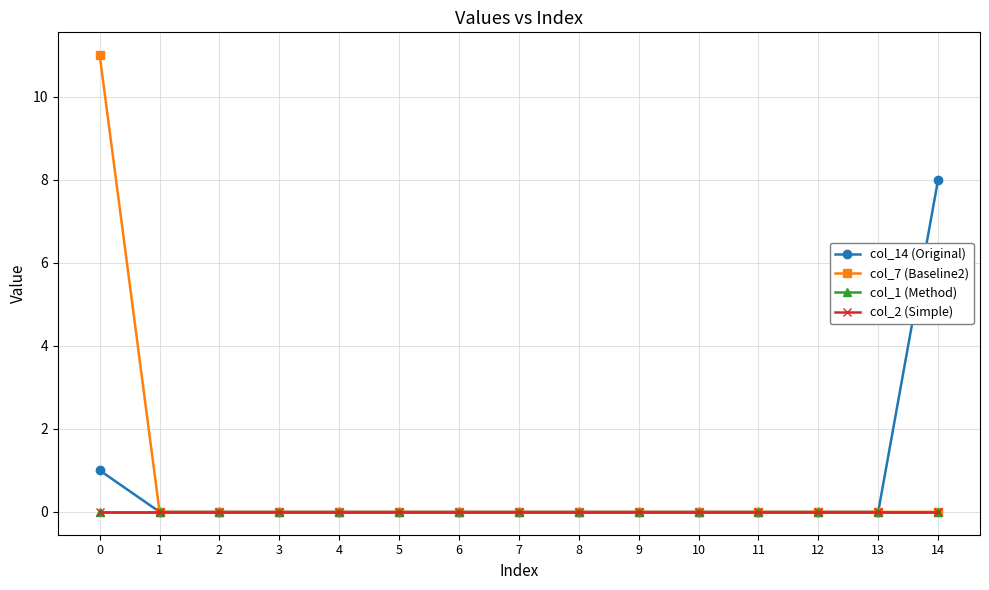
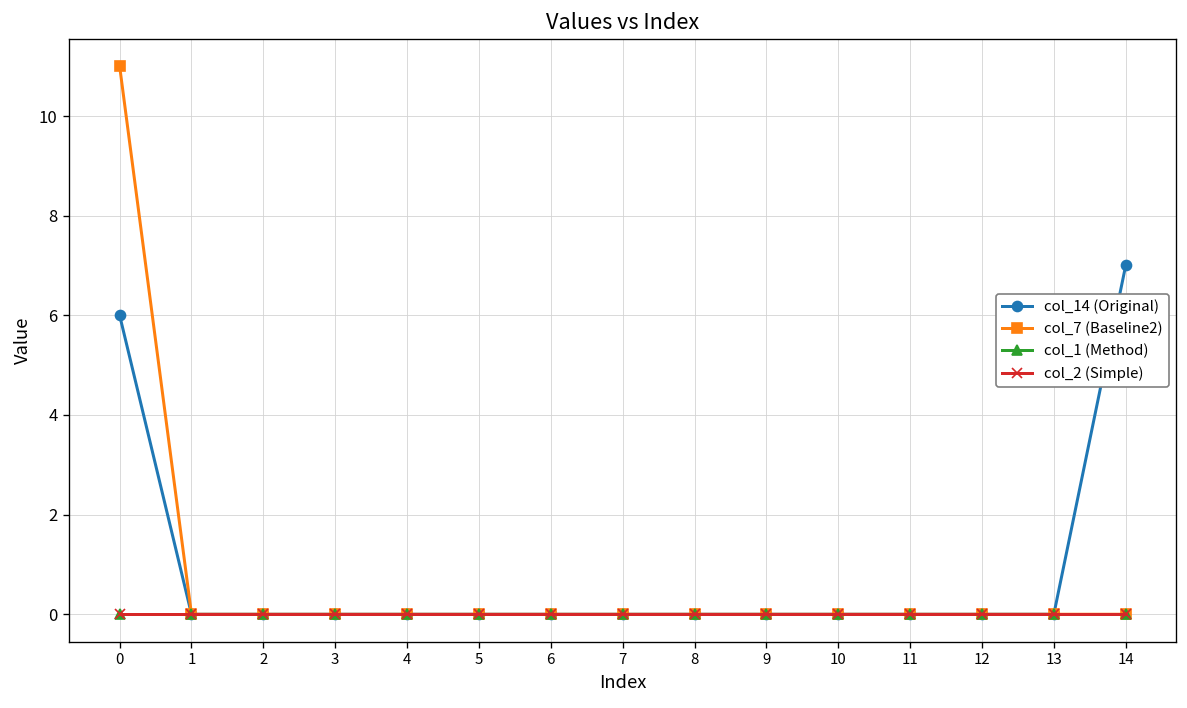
col_14 (Original), 0: 1 -> 6
col_14 (Original), 14: 8 -> 7
